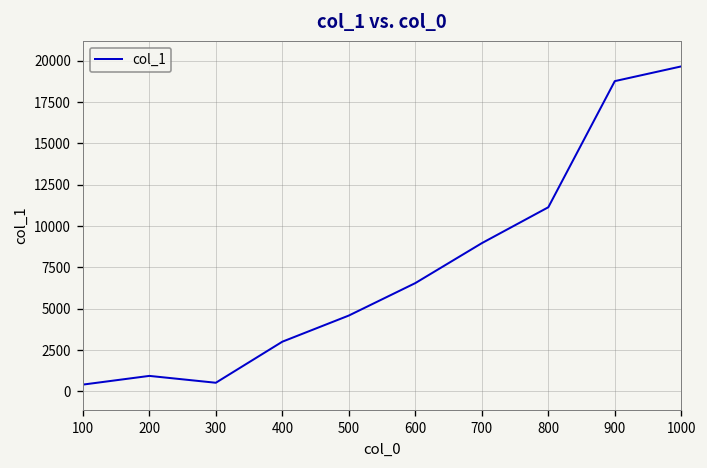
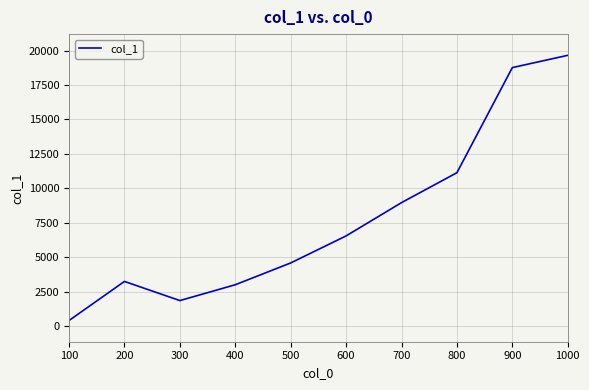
200: 900 -> 3200
300: 500 -> 1900
